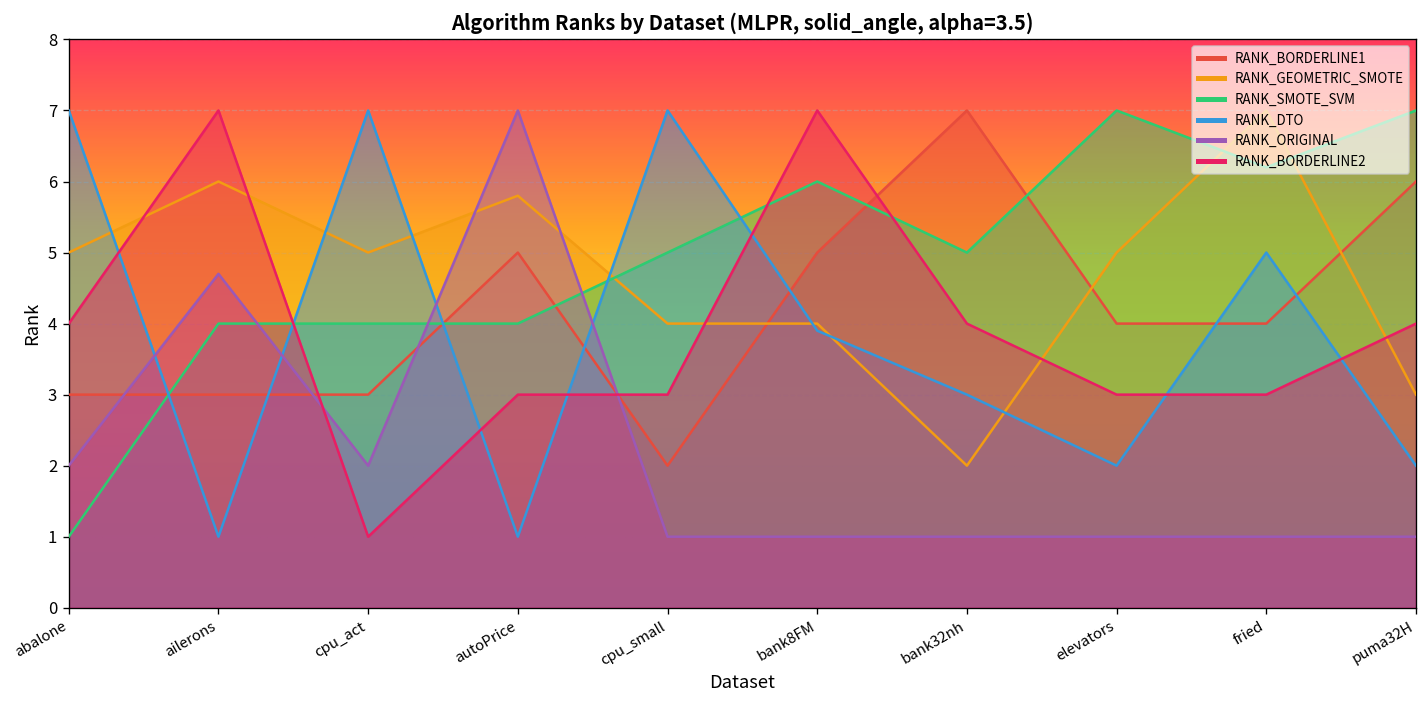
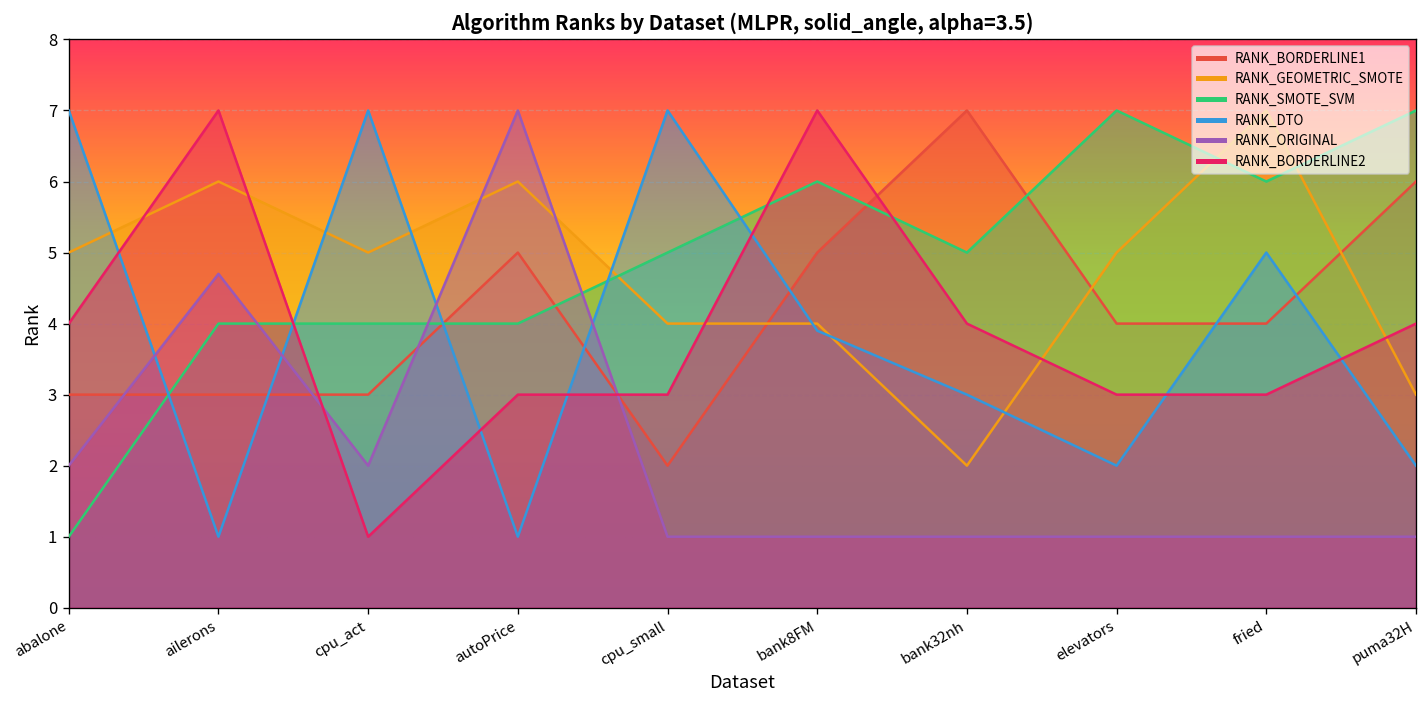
RANK_GEOMETRIC_SMOTE, autoPrice: 5.8 -> 6.0
RANK_SMOTE_SVM, fried: 6.2 -> 6.0
